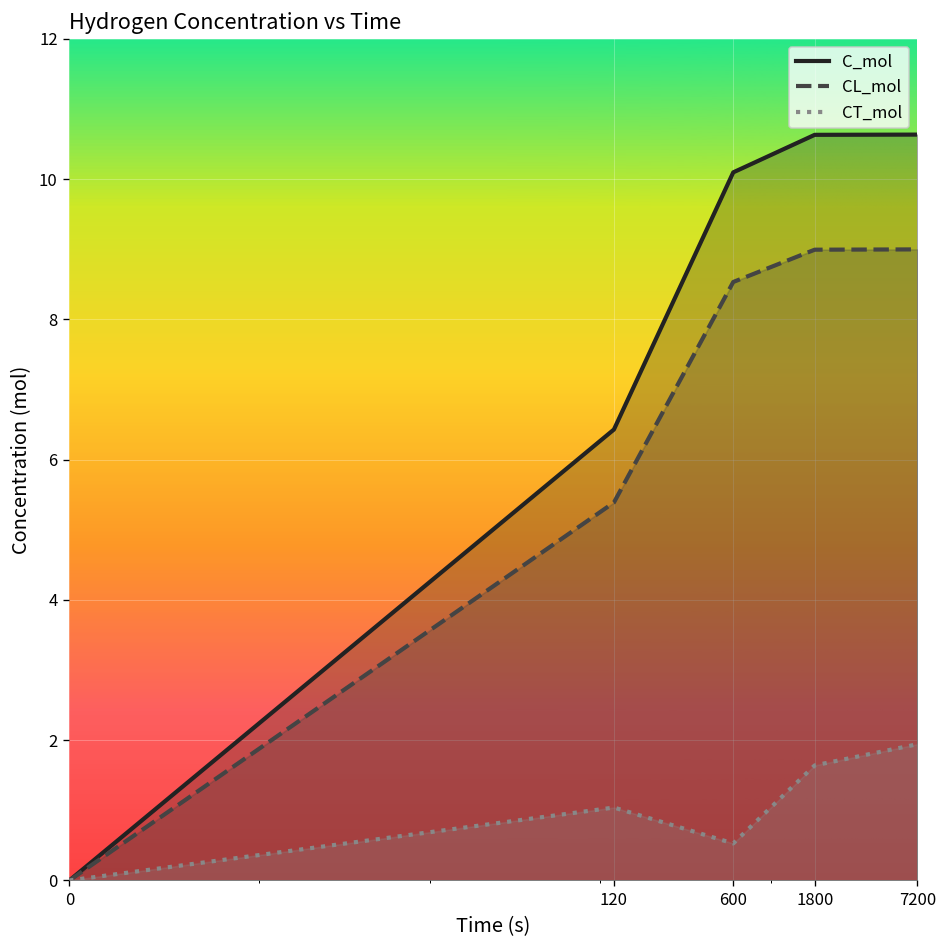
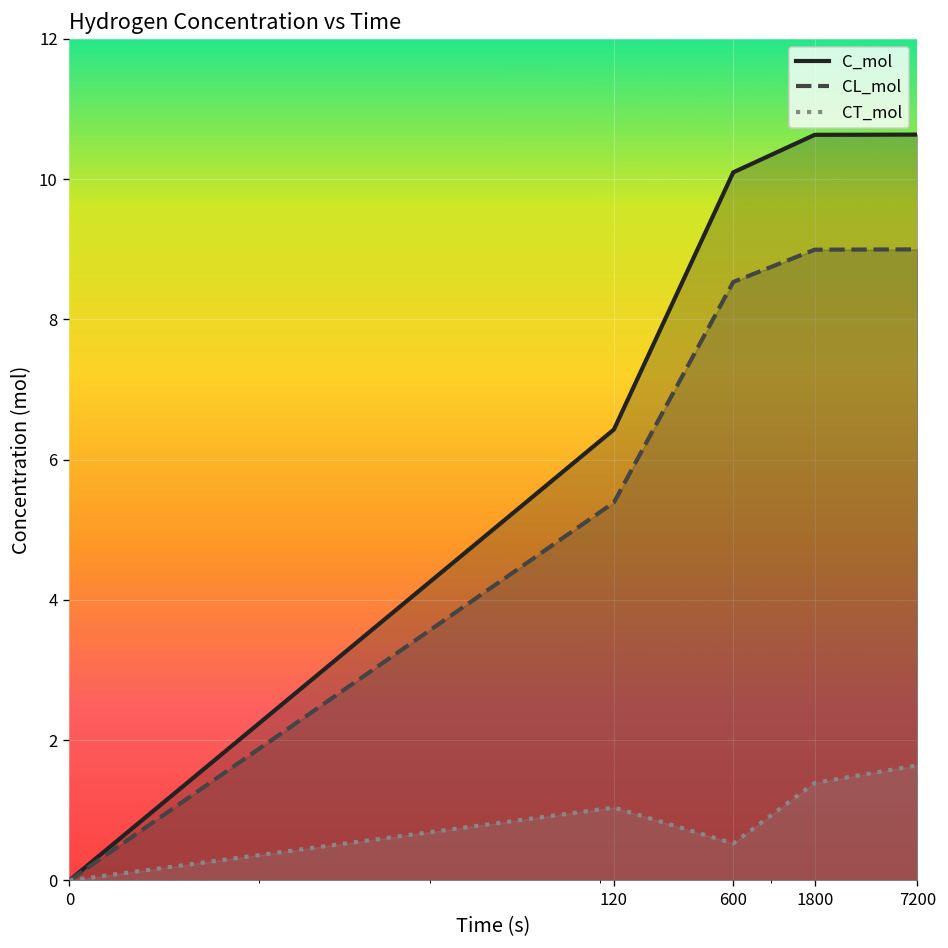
CT_mol, 1800: 1.6 -> 1.4
CT_mol, 7200: 1.9 -> 1.6
